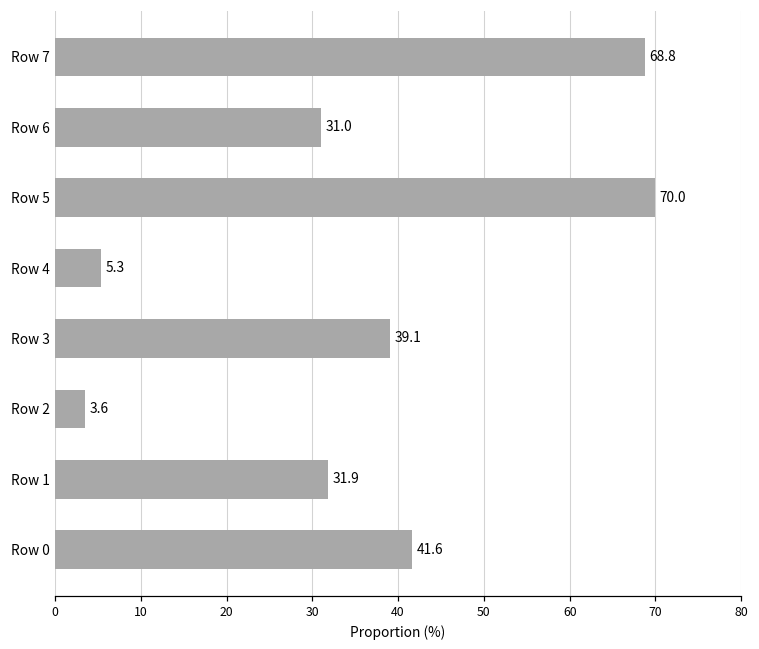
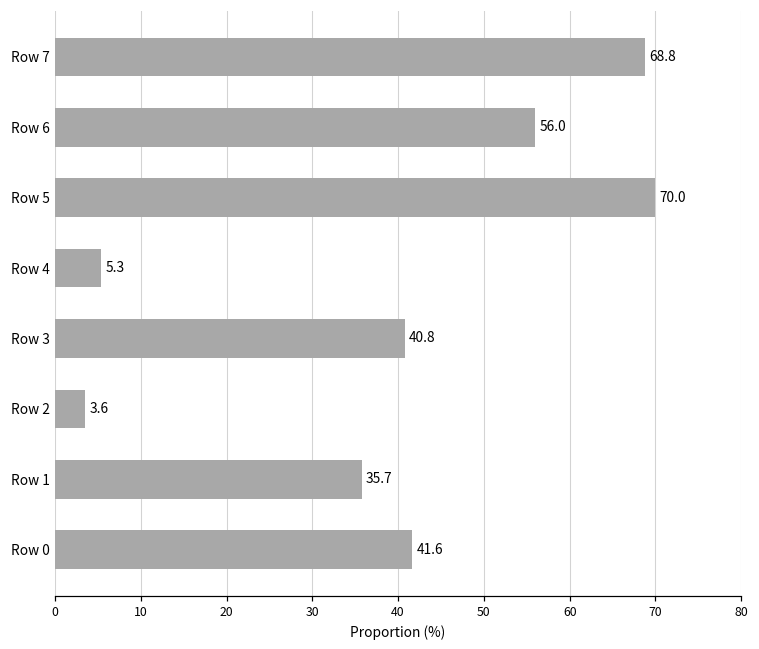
Row 6: 31.0 -> 56.0
Row 3: 39.1 -> 40.8
Row 1: 31.9 -> 35.7
